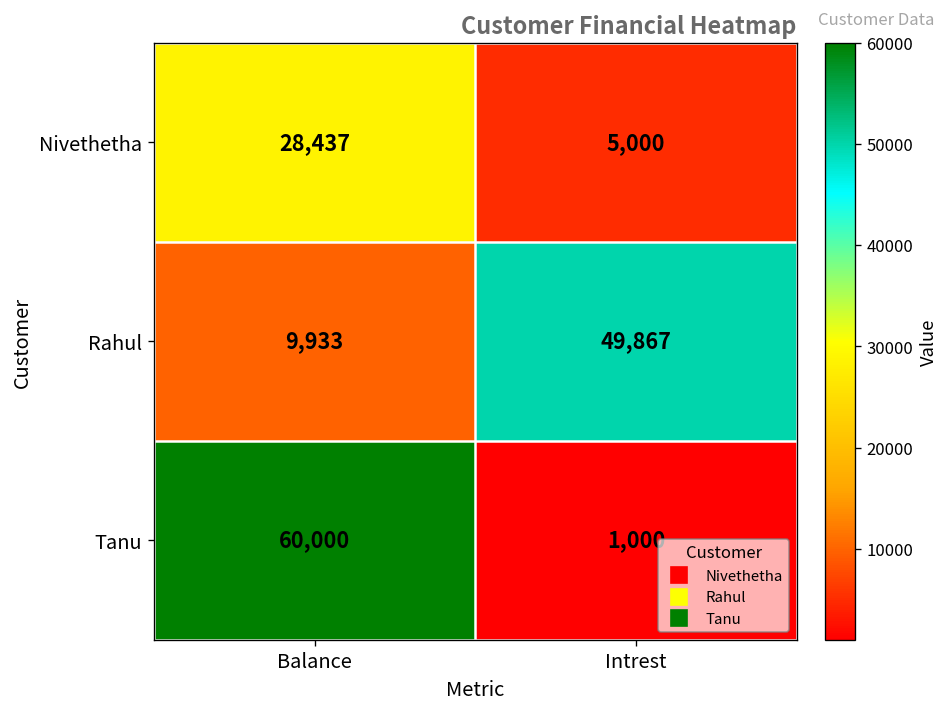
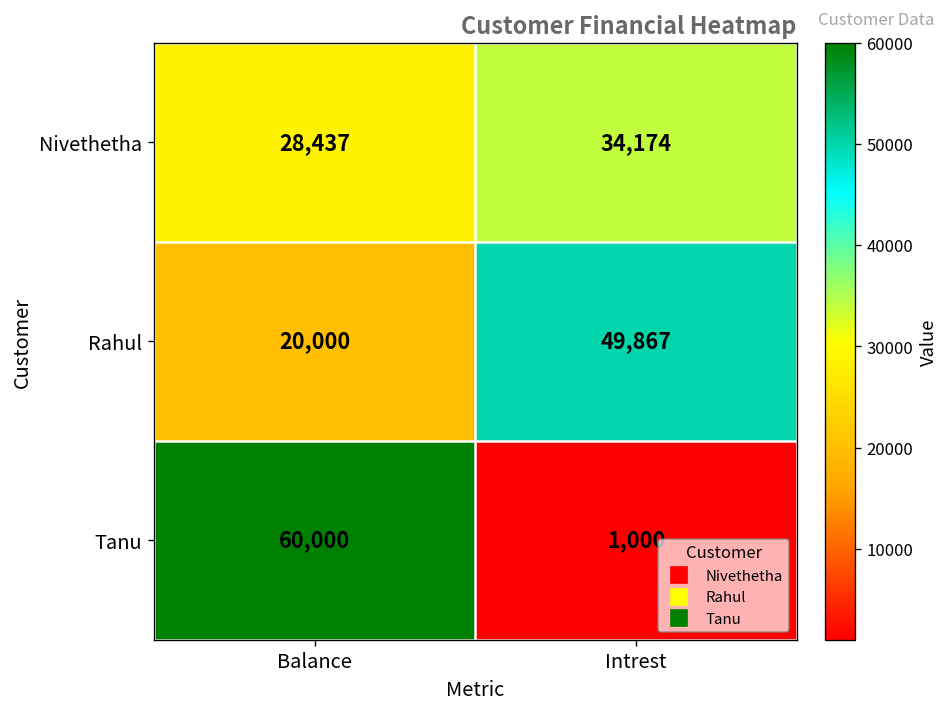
Nivethetha, Intrest: 5,000 -> 34,174
Rahul, Balance: 9,933 -> 20,000
